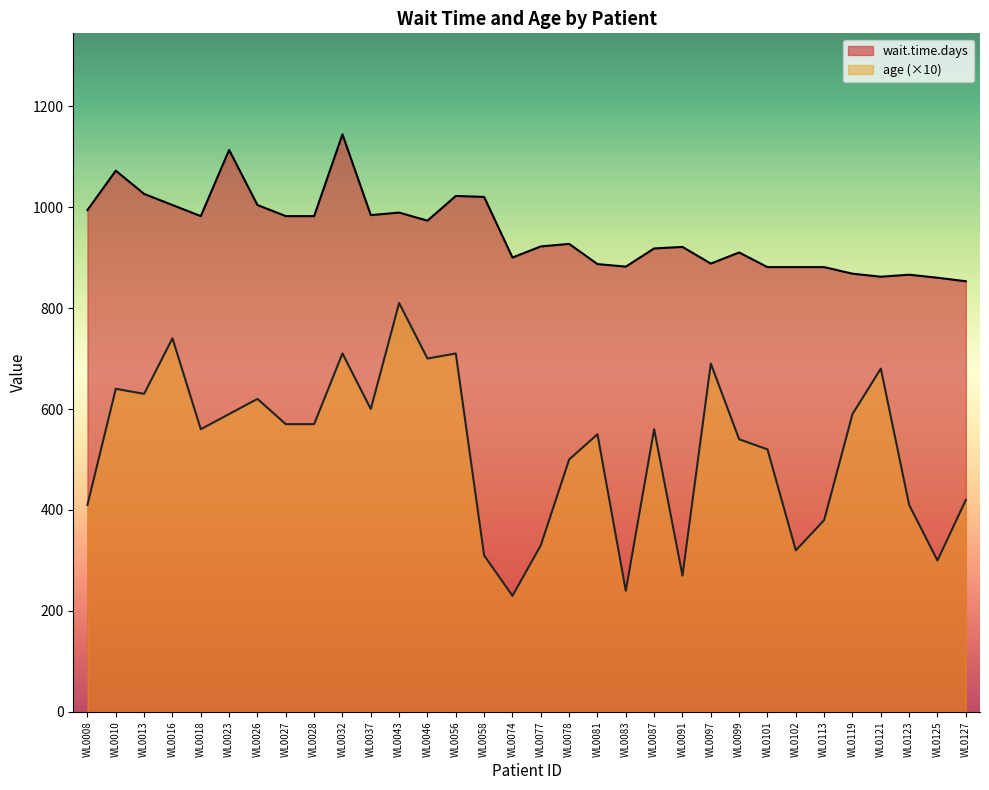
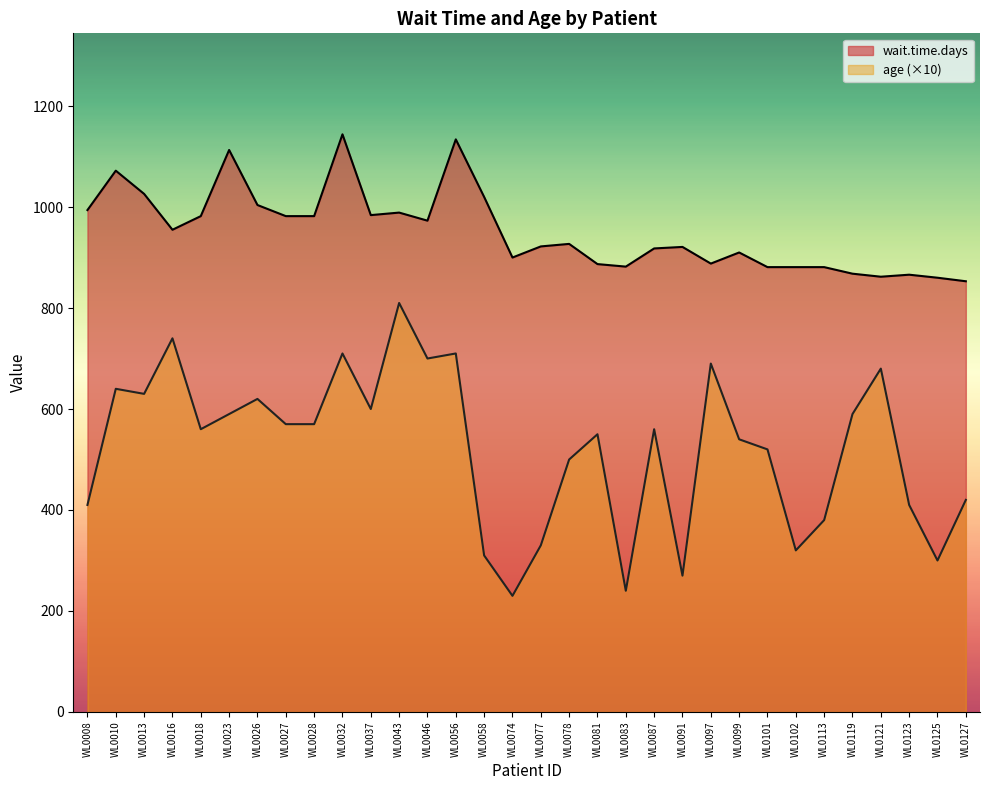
wait.time.days, WL0016: 1000 -> 960
wait.time.days, WL0056: 1020 -> 1130
